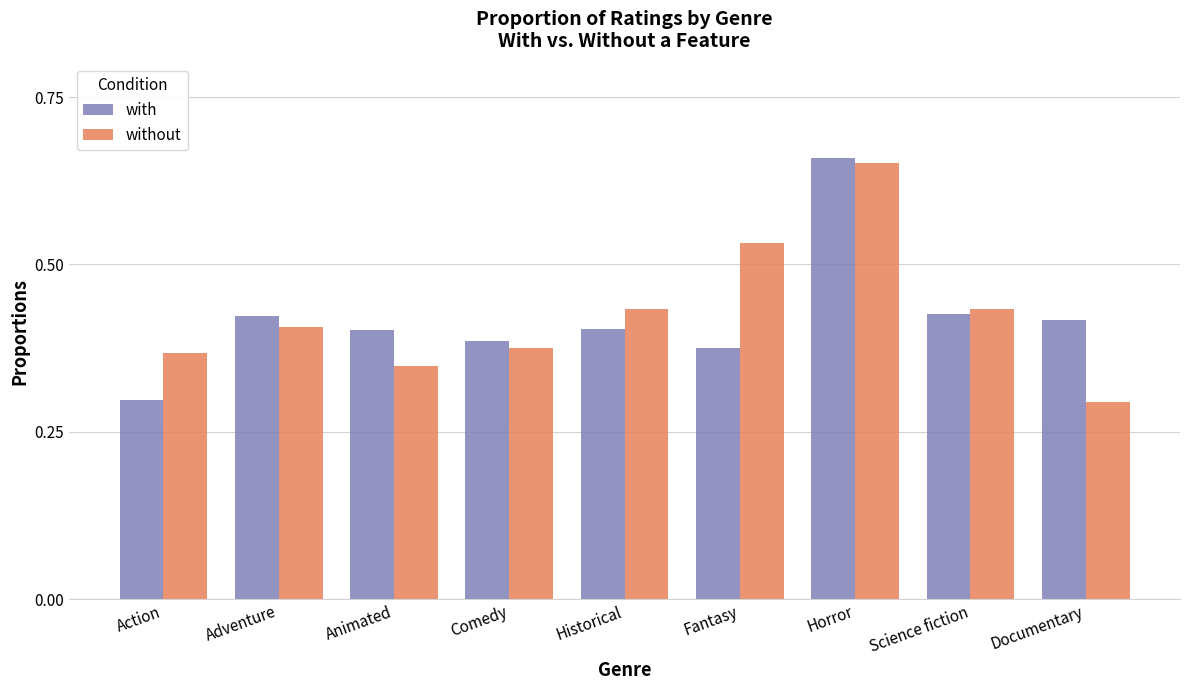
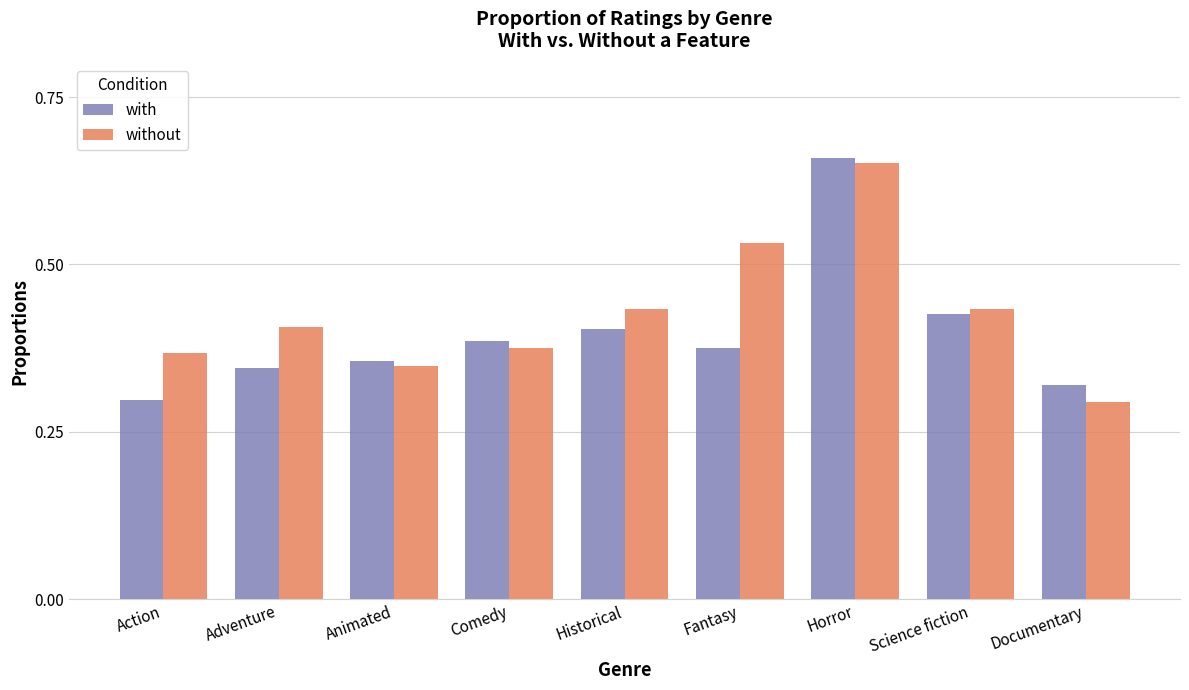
with, Adventure: 0.42 -> 0.34
with, Animated: 0.40 -> 0.36
with, Documentary: 0.42 -> 0.32
